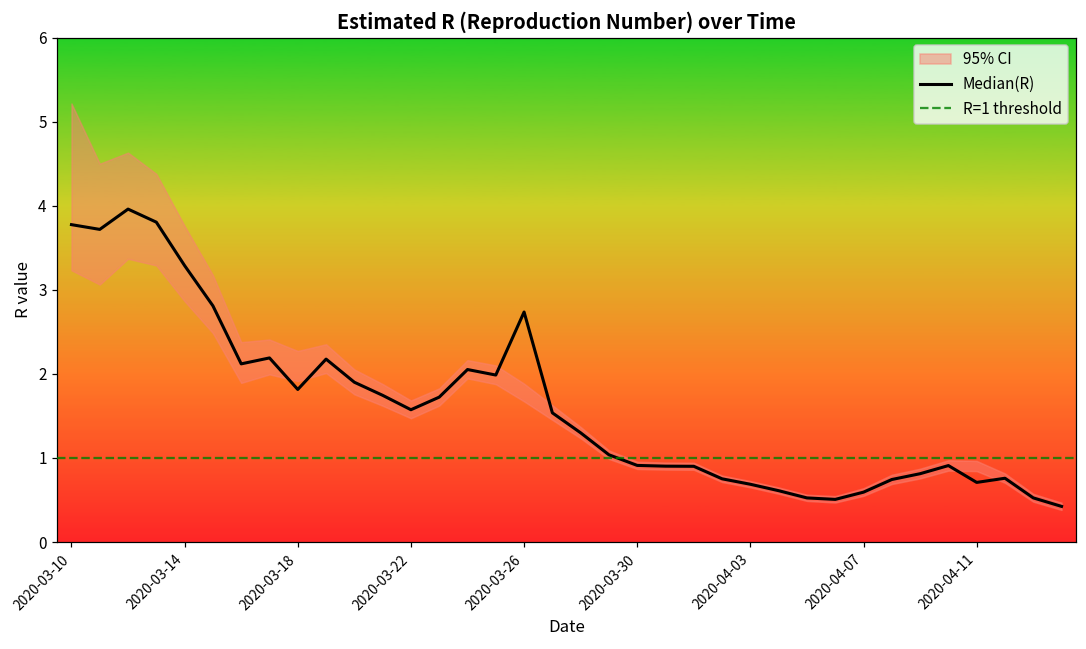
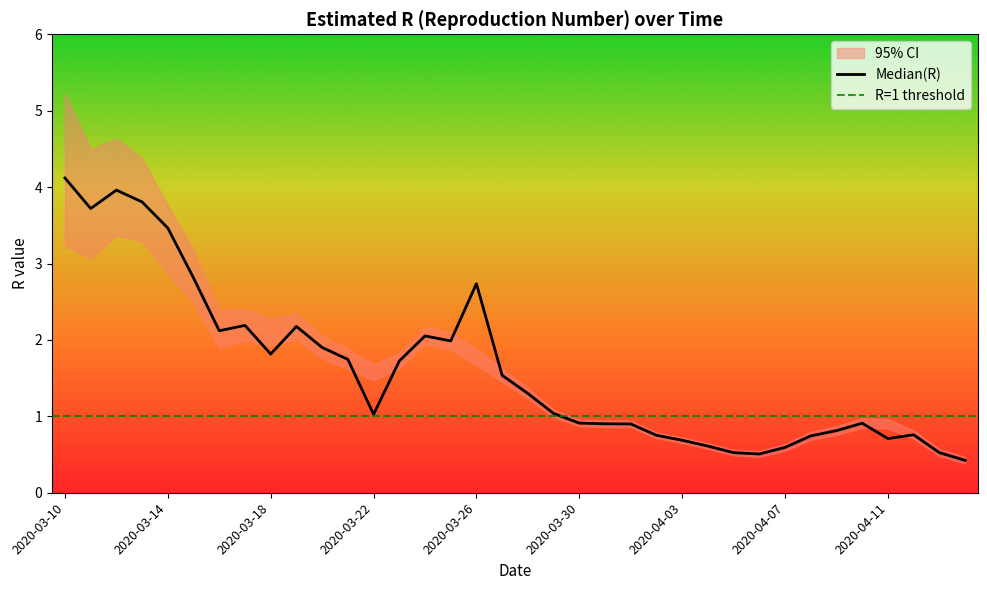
Median(R), 2020-03-10: 3.8 -> 4.1
Median(R), 2020-03-14: 3.3 -> 3.5
Median(R), 2020-03-22: 1.6 -> 1.0
